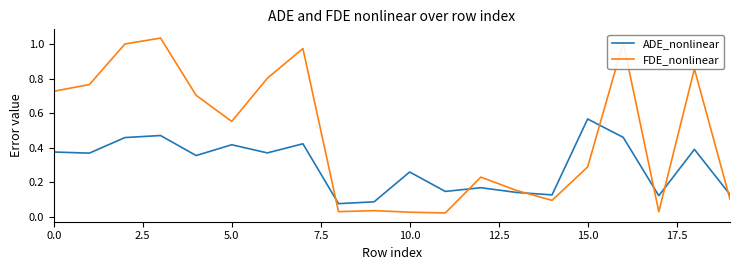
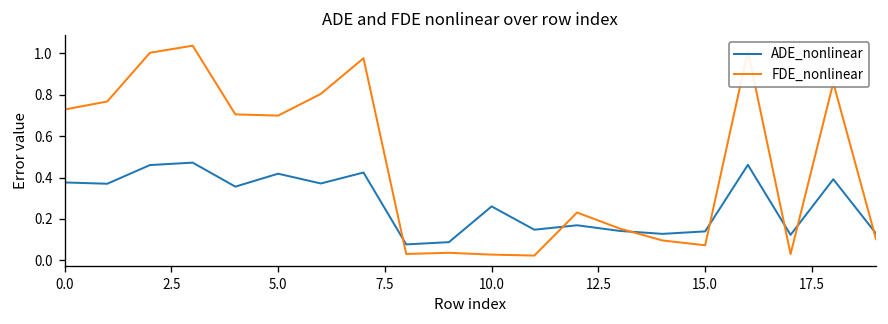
FDE_nonlinear, 5.0: 0.55 -> 0.70
ADE_nonlinear, 15.0: 0.57 -> 0.14
FDE_nonlinear, 15.0: 0.29 -> 0.07
